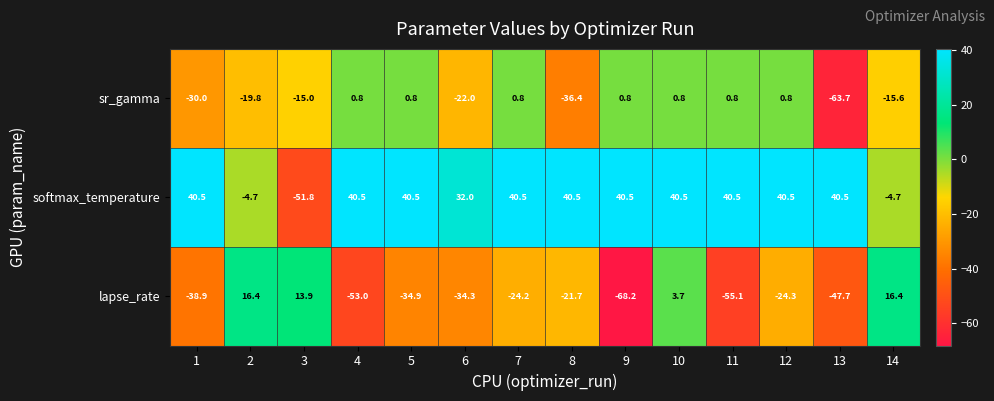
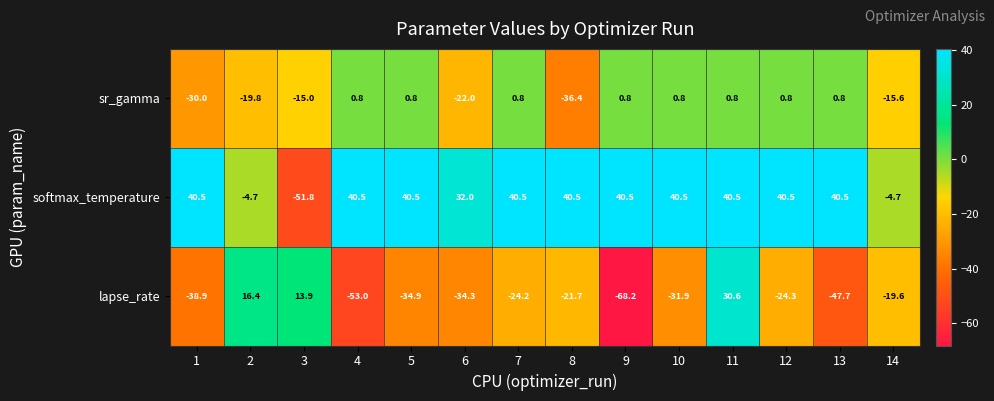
sr_gamma, 13: -63.7 -> 0.8
lapse_rate, 10: 3.7 -> -31.9
lapse_rate, 11: -55.1 -> 30.6
lapse_rate, 14: 16.4 -> -19.6
